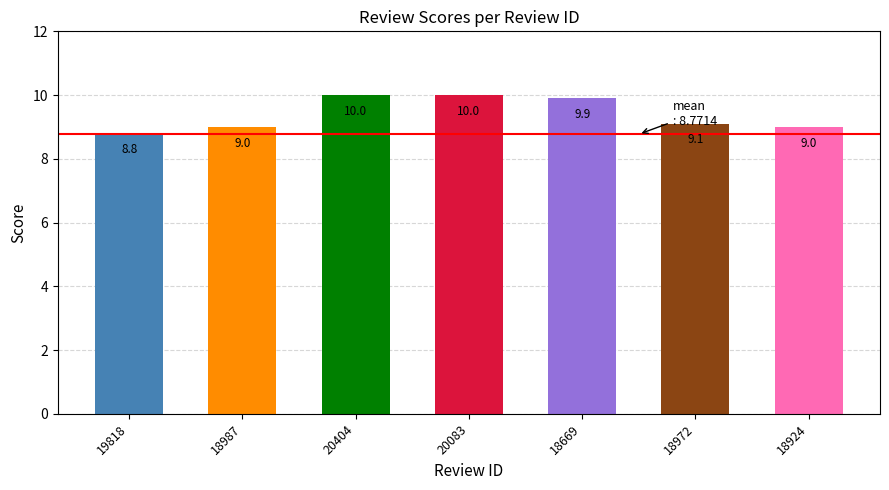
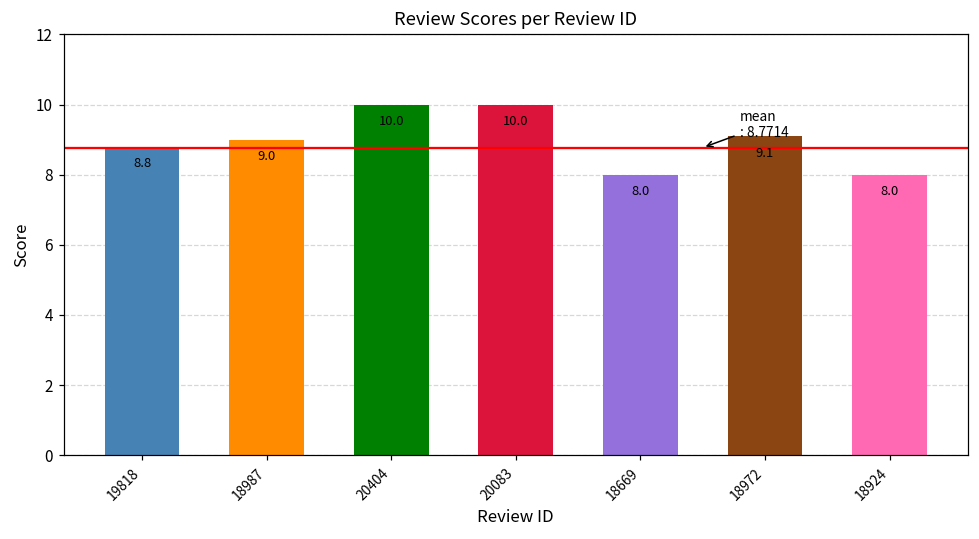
18669: 9.9 -> 8.0
18924: 9.0 -> 8.0
